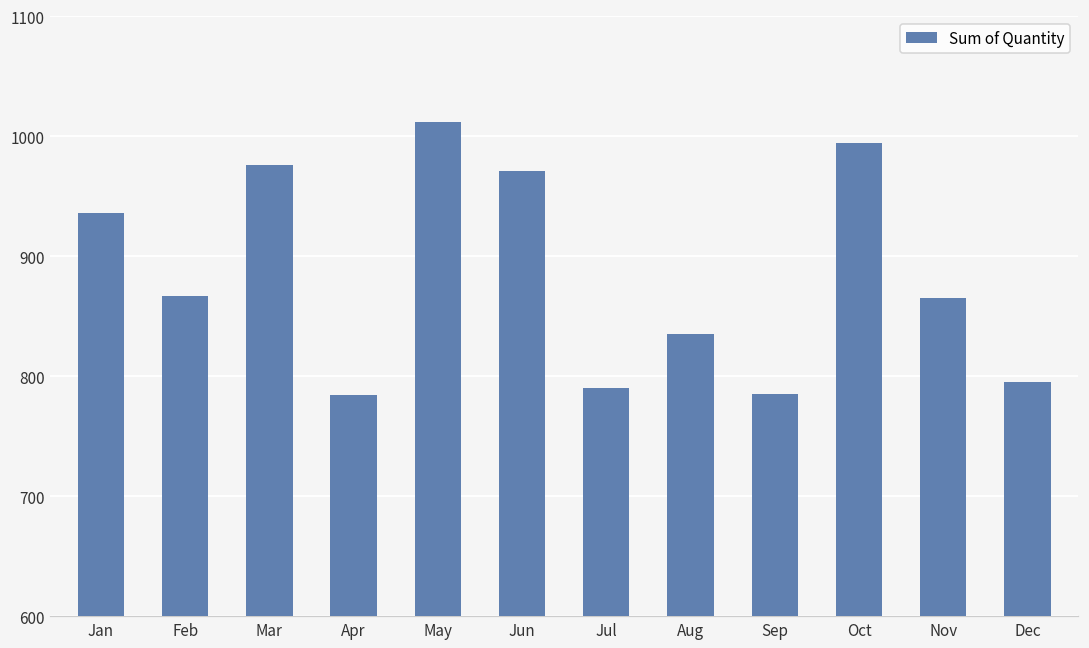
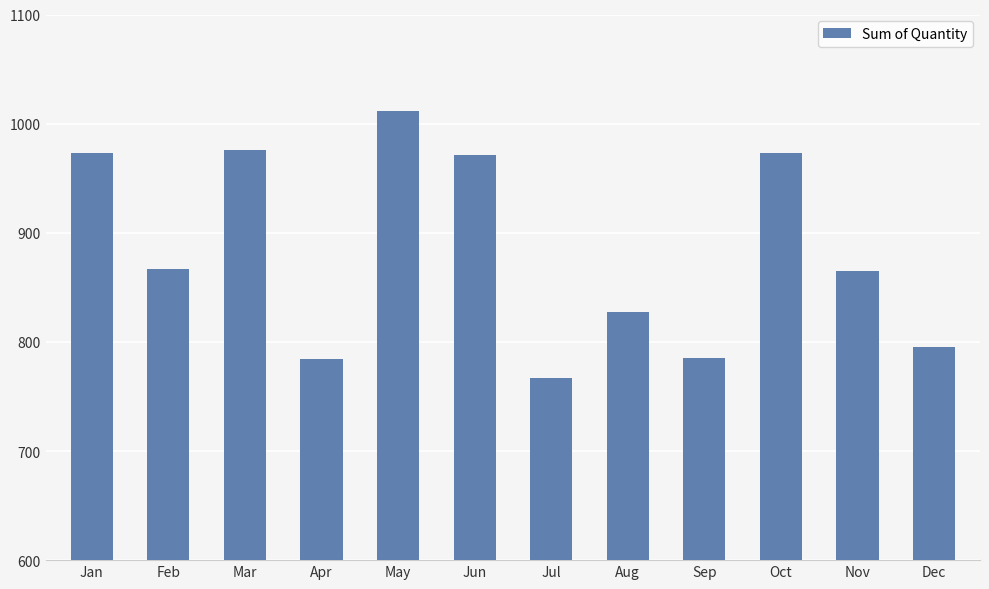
Jan: 936 -> 973
Jul: 790 -> 767
Aug: 835 -> 827
Oct: 994 -> 973
